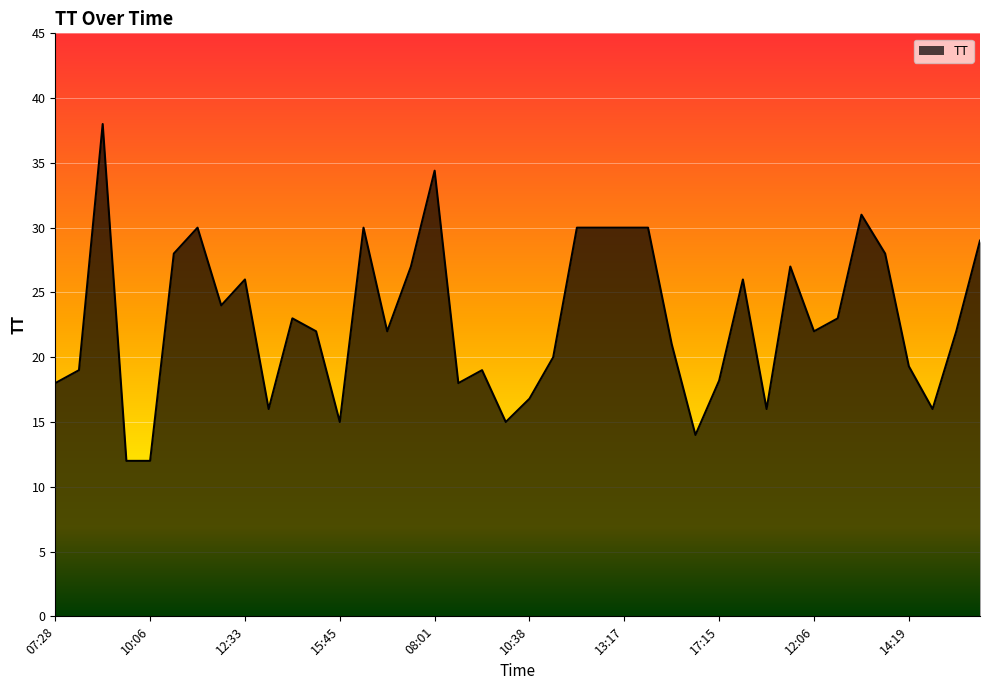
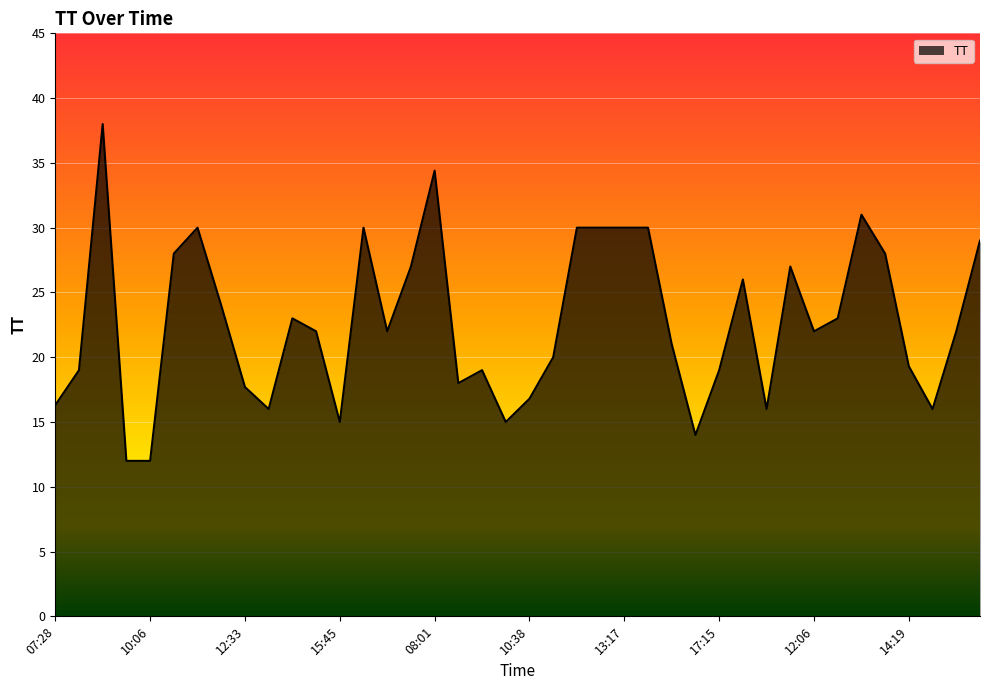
07:28: 18.0 -> 16.3
12:33: 26.0 -> 17.7
17:15: 18.2 -> 19.0
